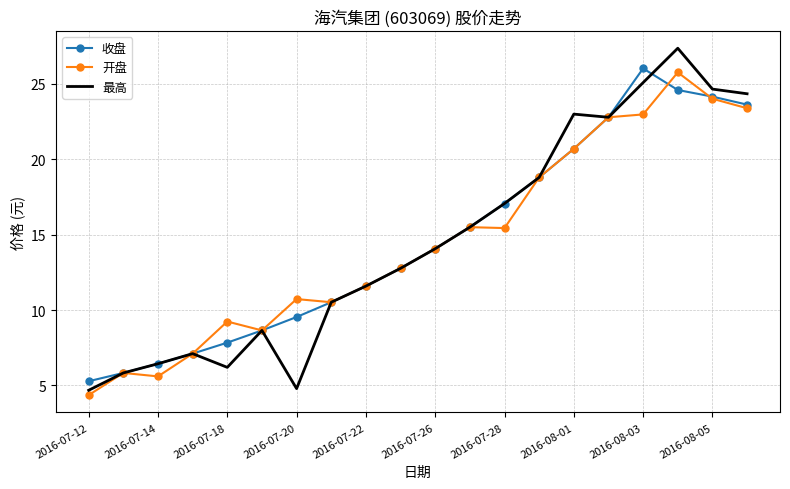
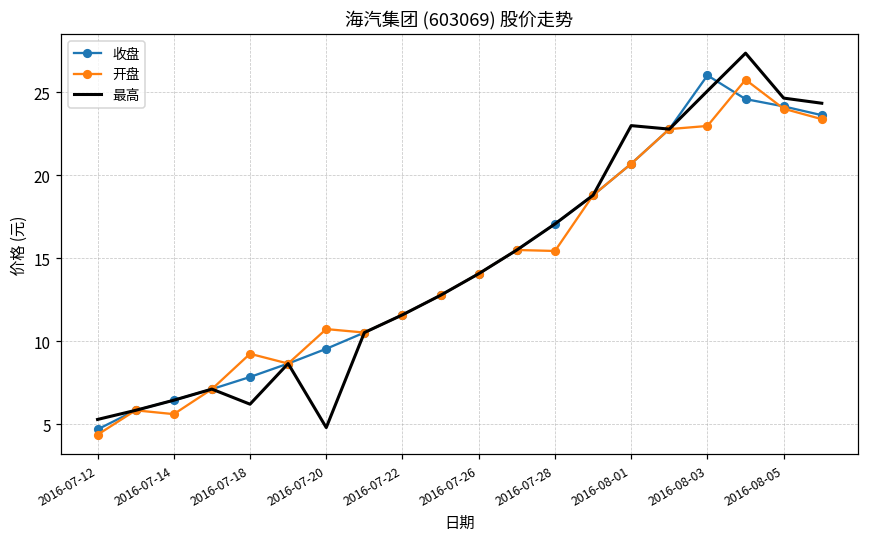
收盘, 2016-07-12: 5.3 -> 4.7
最高, 2016-07-12: 4.7 -> 5.3
